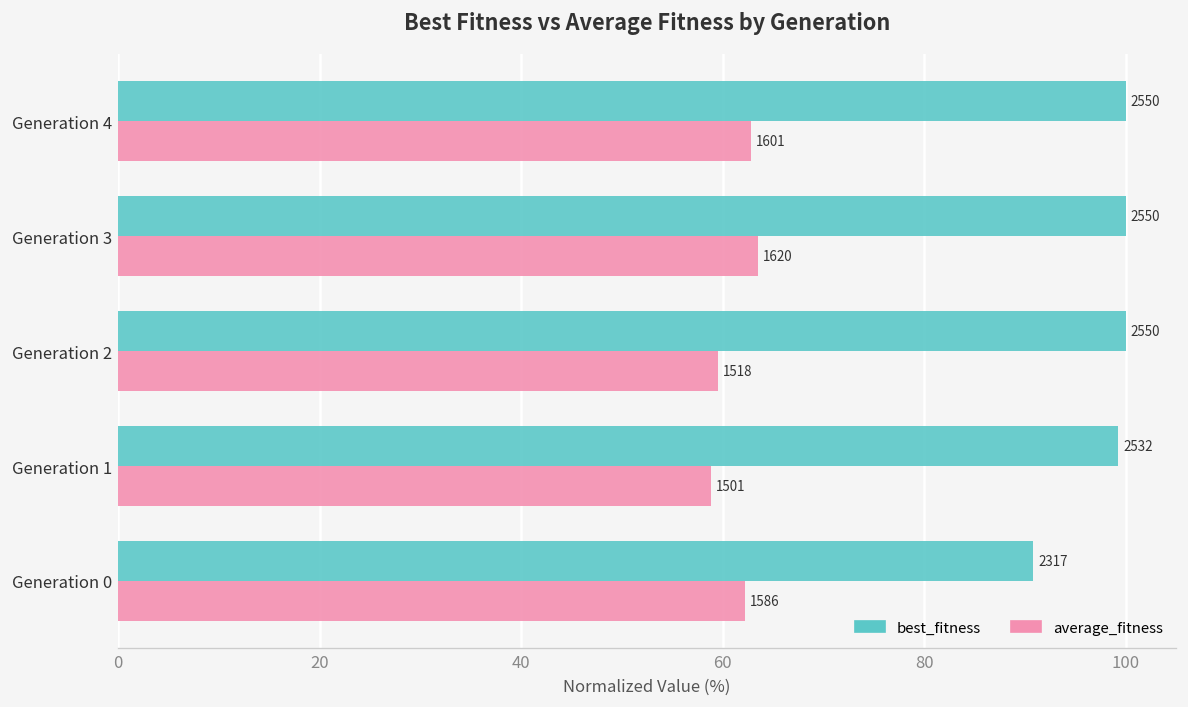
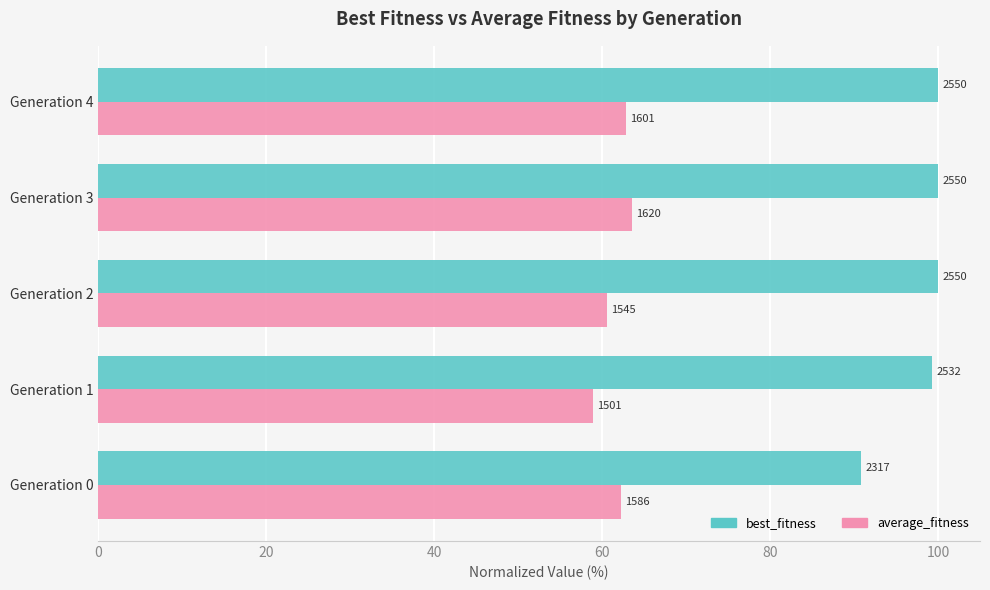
average_fitness, Generation 2: 1518 -> 1545
